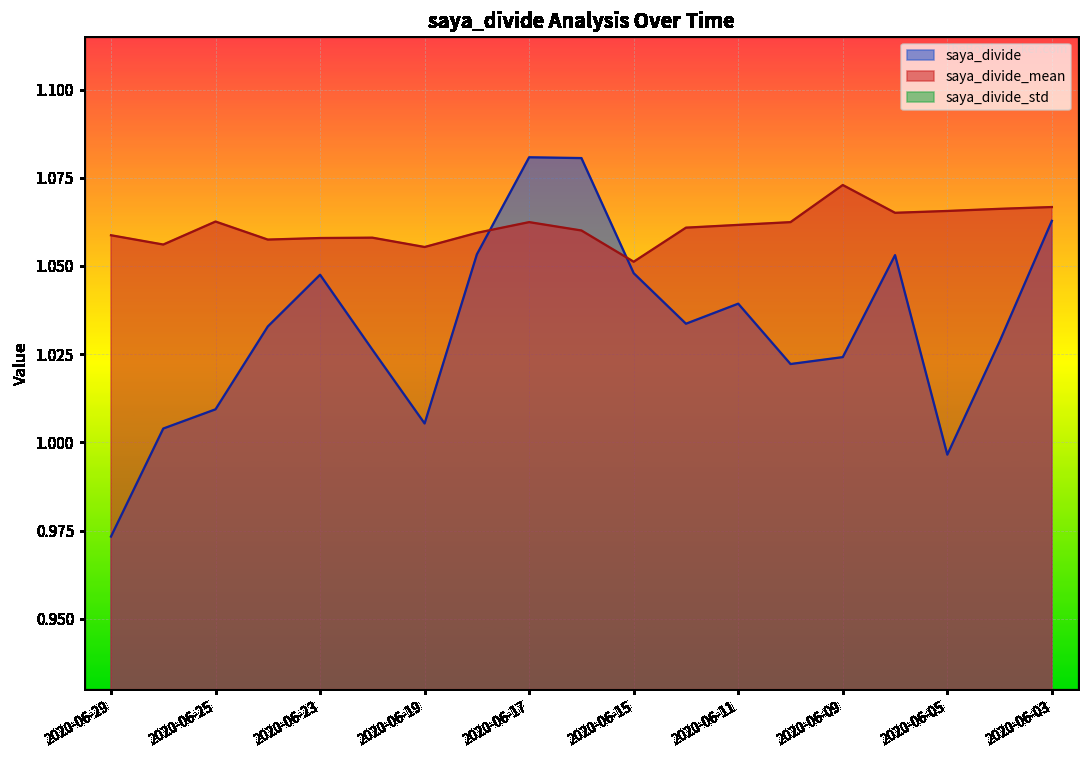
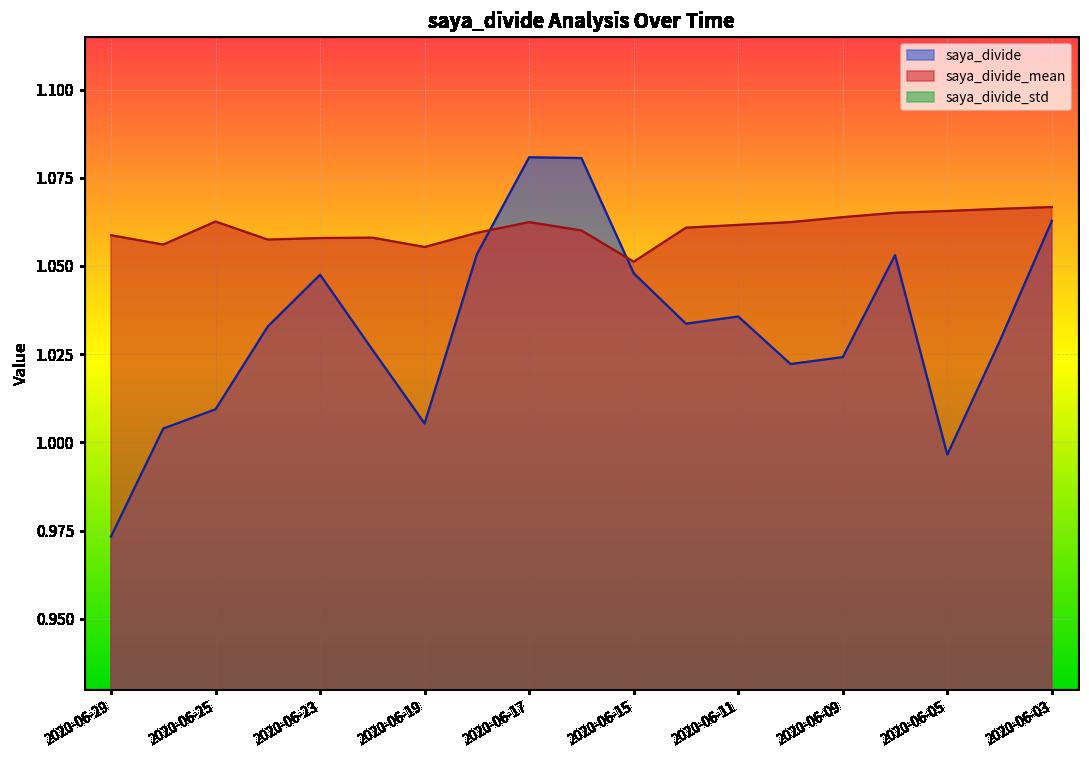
saya_divide, 2020-06-11: 1.039 -> 1.036
saya_divide_mean, 2020-06-09: 1.073 -> 1.064
